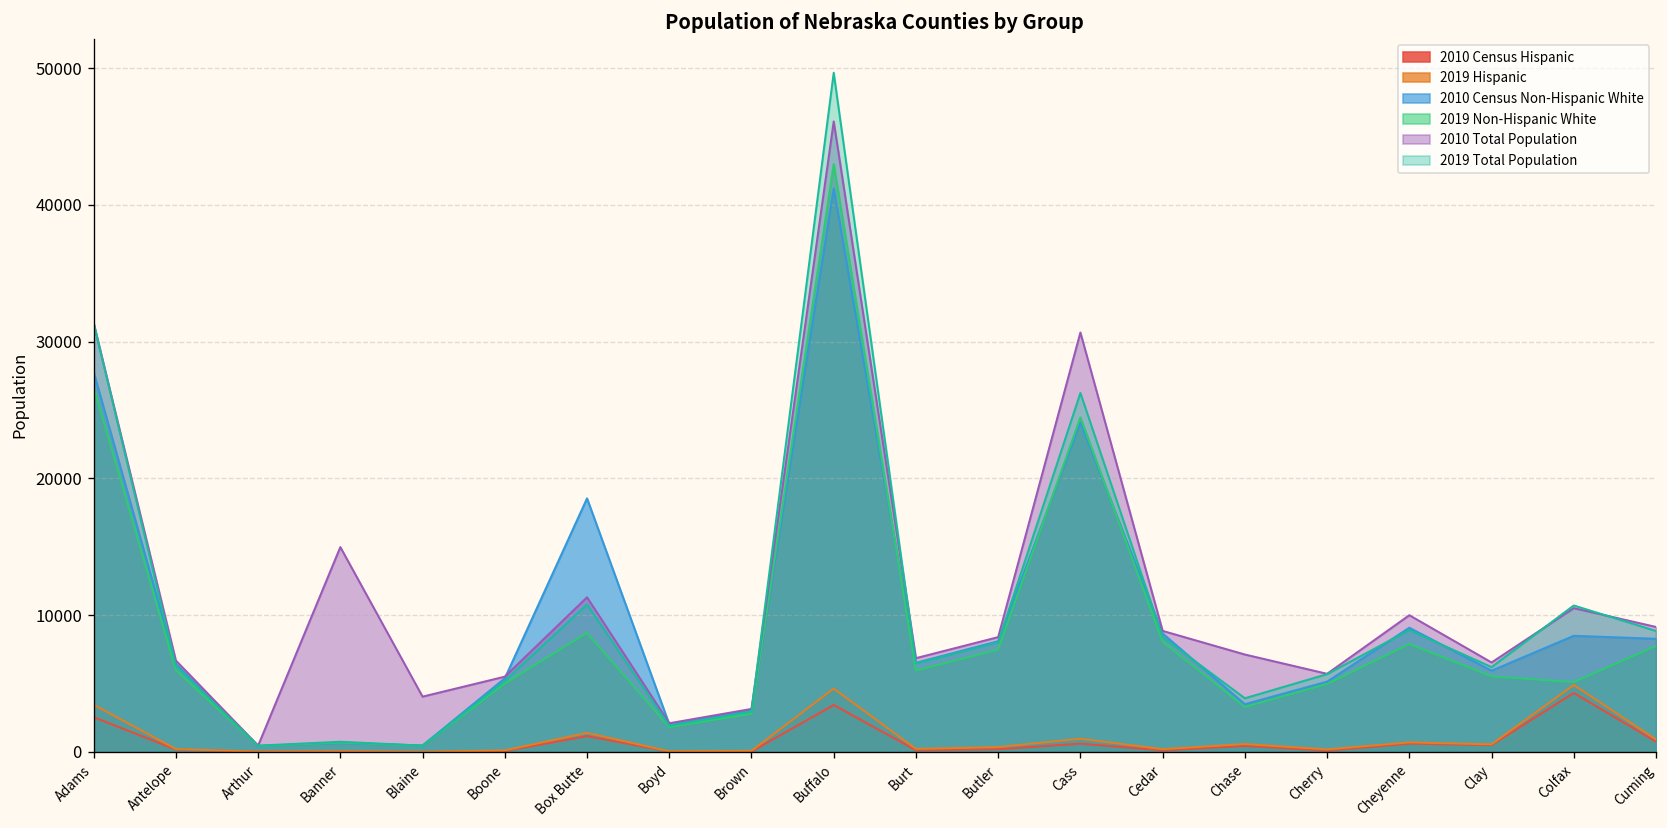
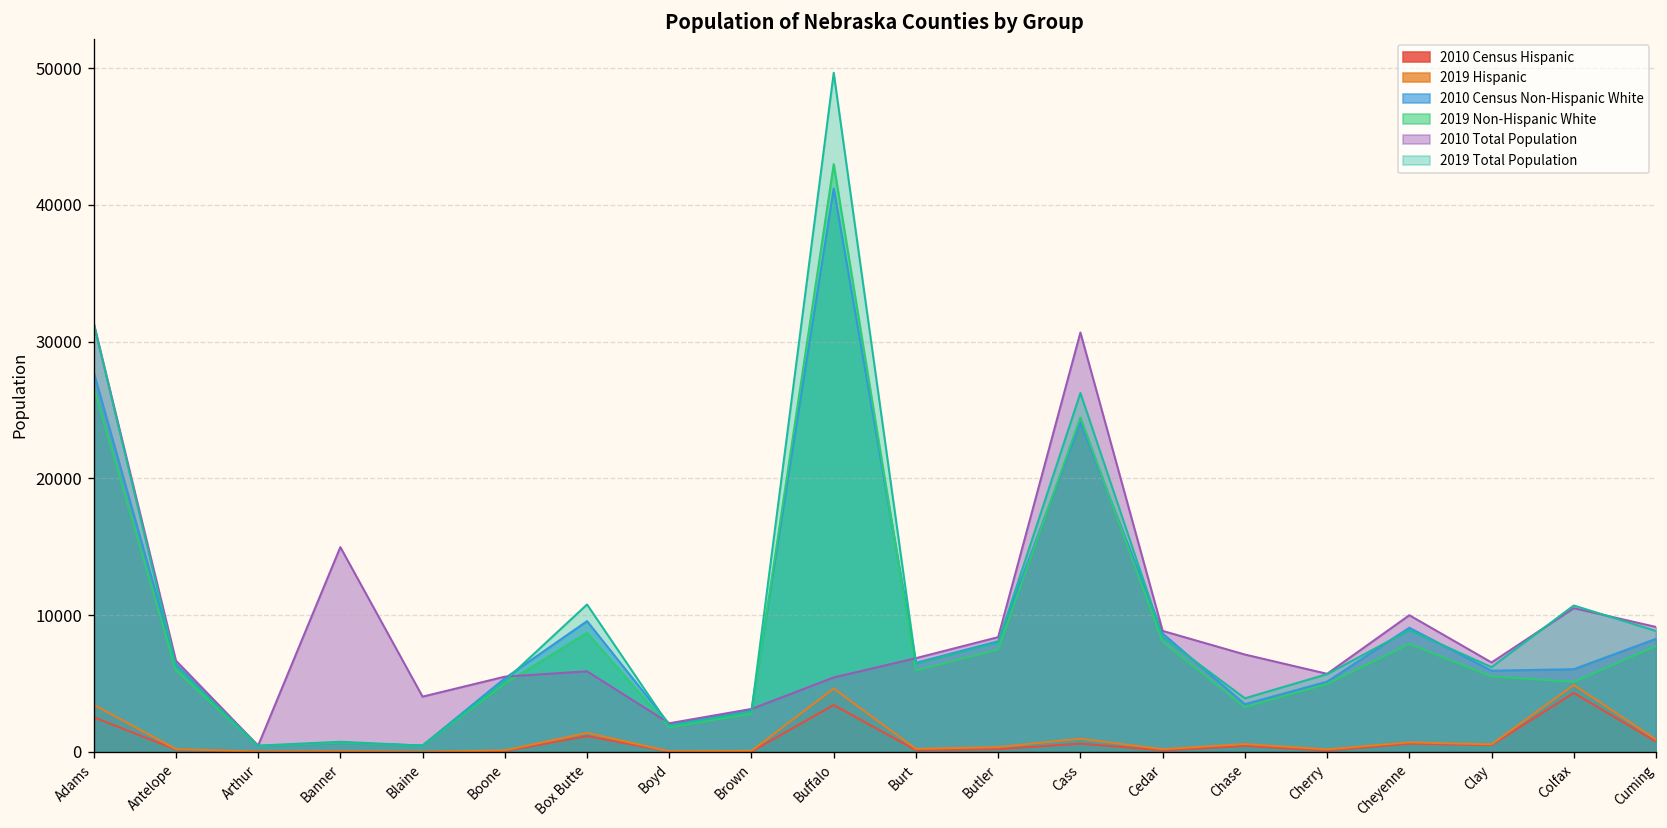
2010 Census Non-Hispanic White, Box Butte: 18500 -> 9600
2010 Total Population, Box Butte: 11300 -> 5900
2010 Total Population, Buffalo: 46100 -> 5400
2010 Census Non-Hispanic White, Colfax: 8500 -> 6100
